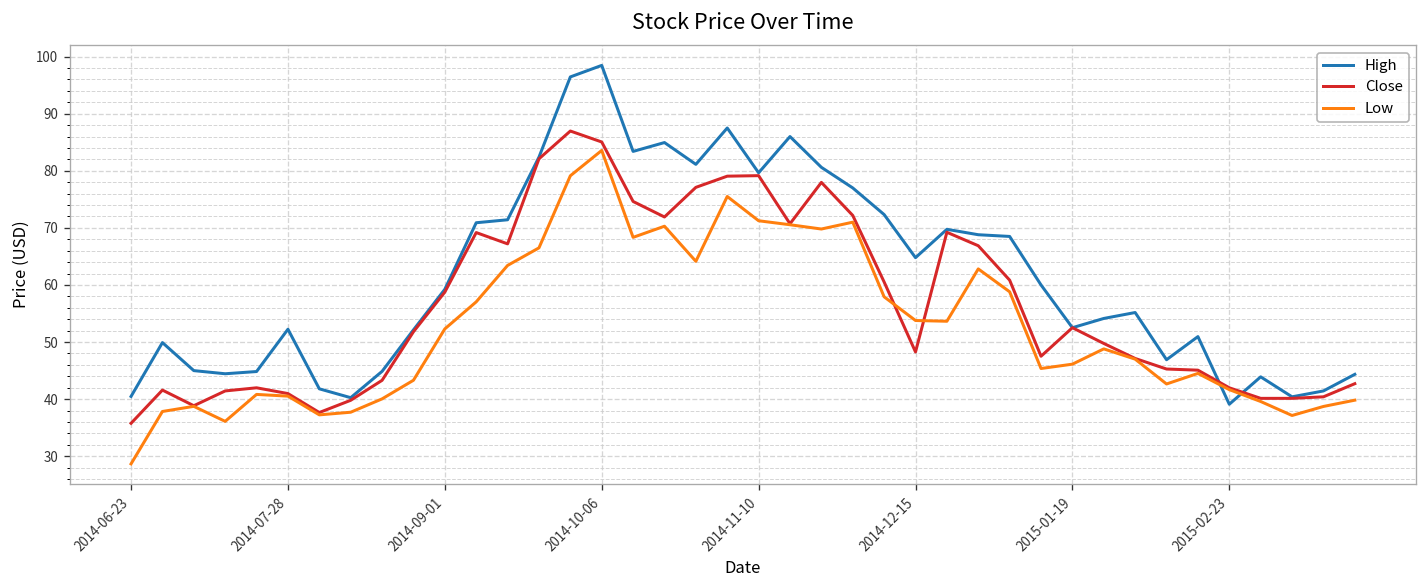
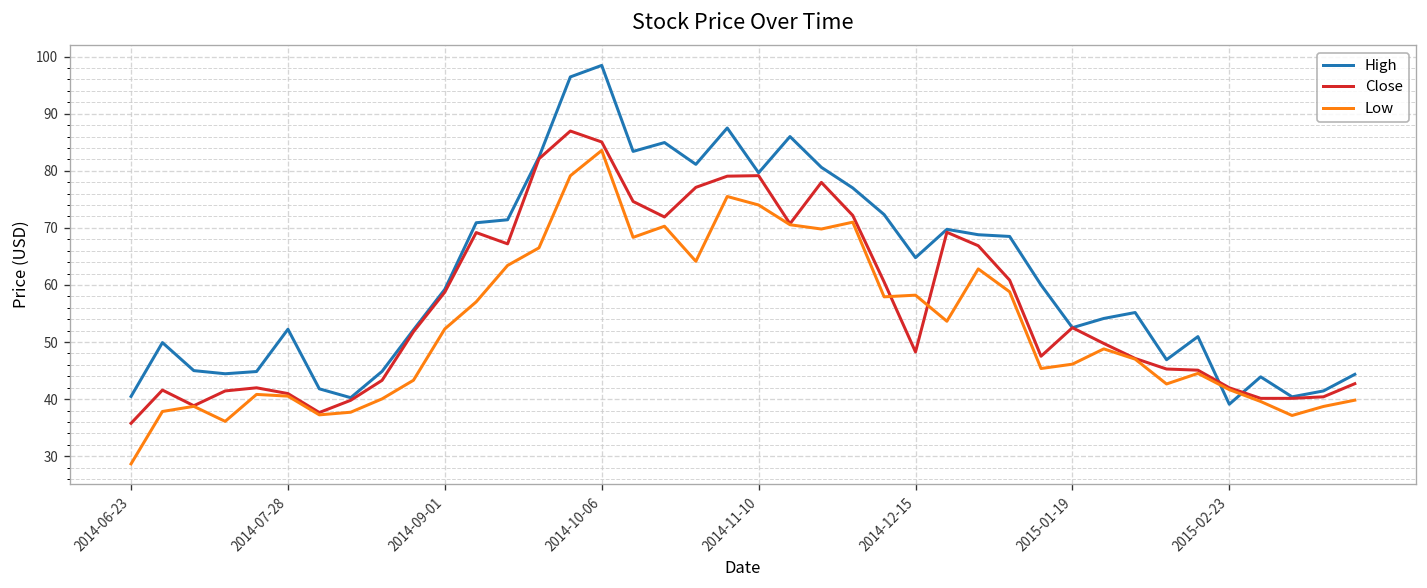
Low, 2014-11-10: 71 -> 74
Low, 2014-12-15: 54 -> 58
